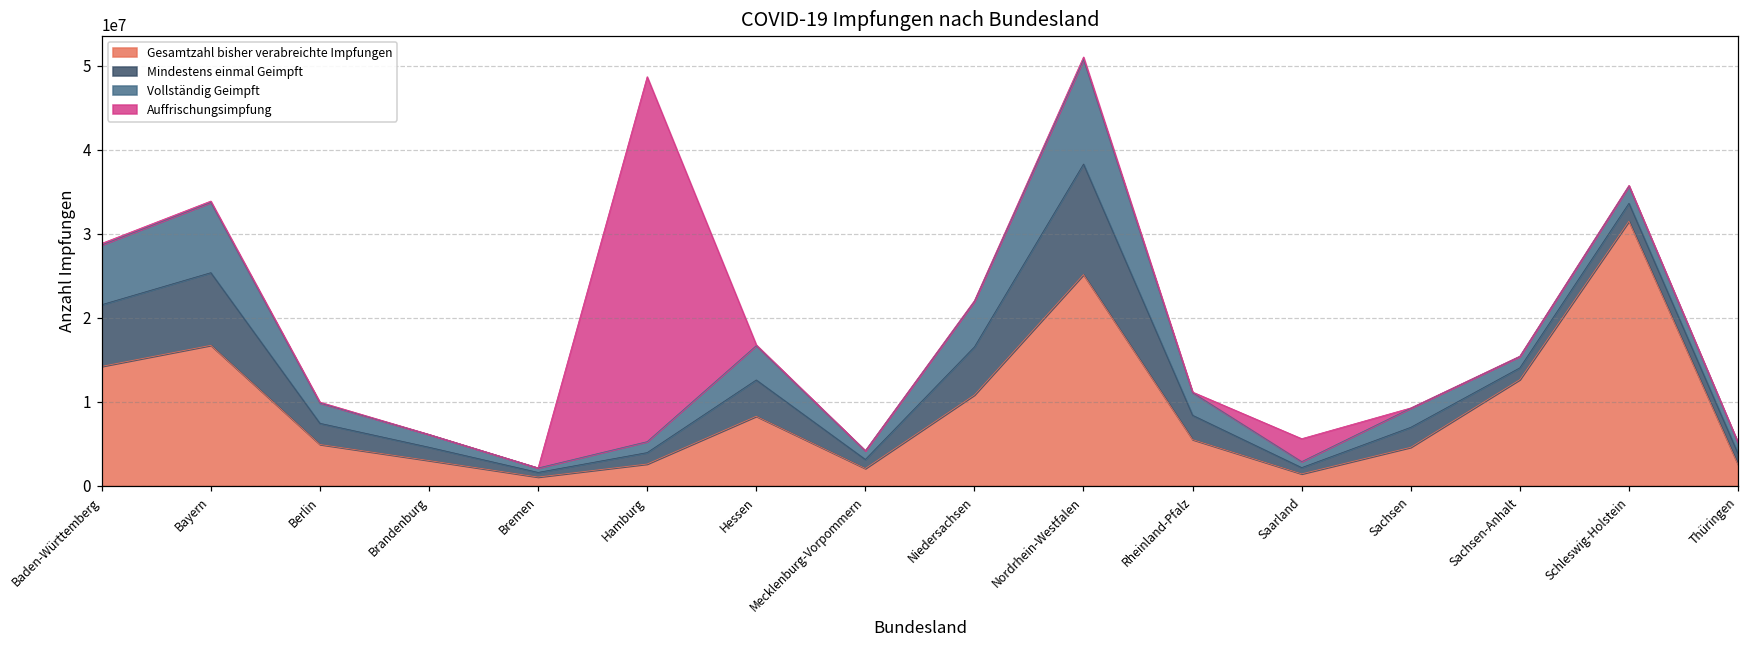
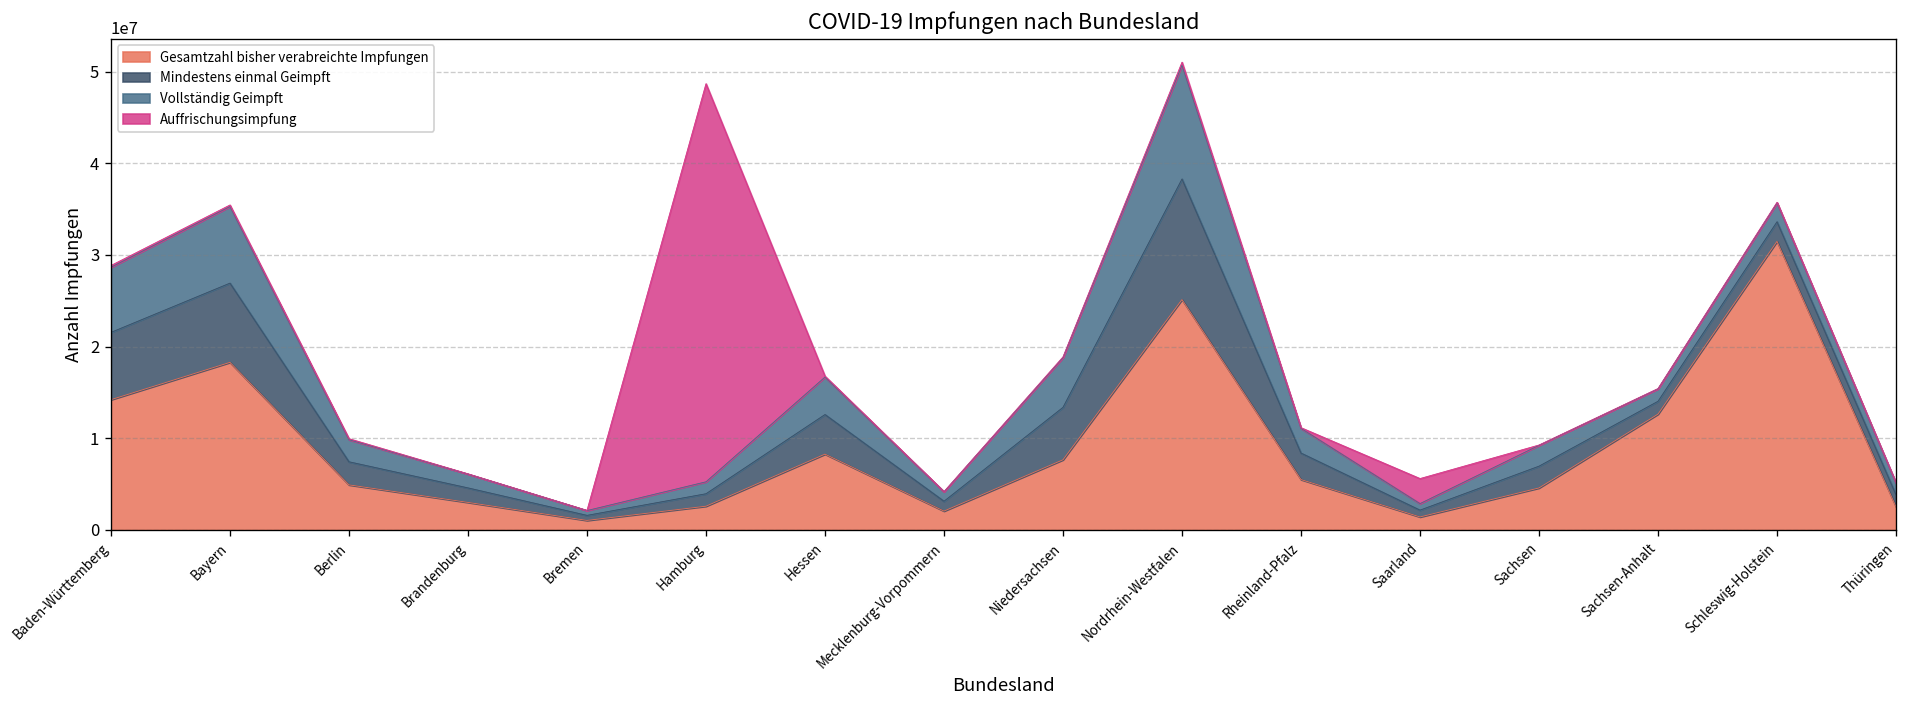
Gesamtzahl bisher verabreichte Impfungen, Bayern: 17000000 -> 18000000
Gesamtzahl bisher verabreichte Impfungen, Niedersachsen: 11000000 -> 8000000
